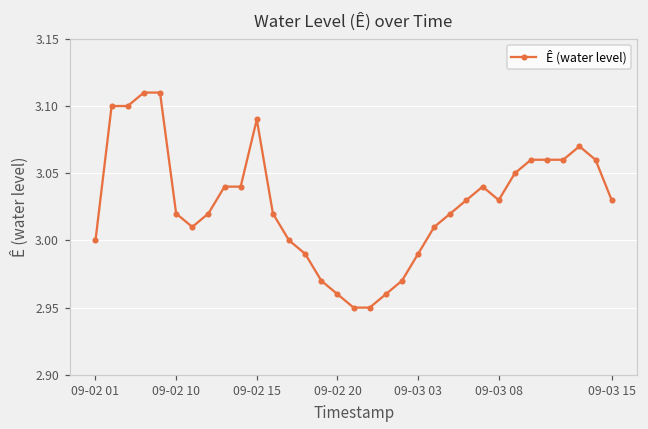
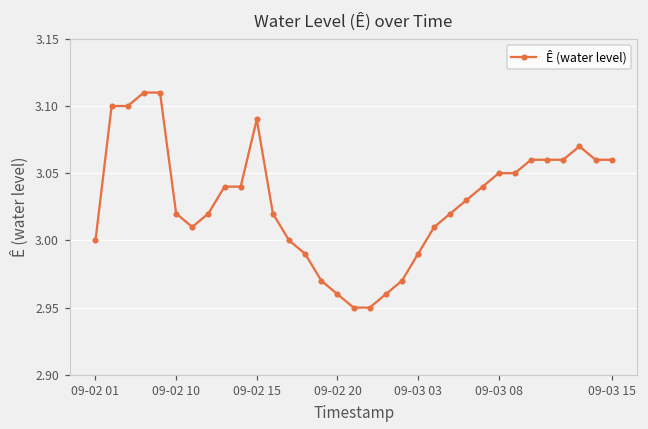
09-03 08: 3.03 -> 3.05
09-03 15: 3.03 -> 3.06
